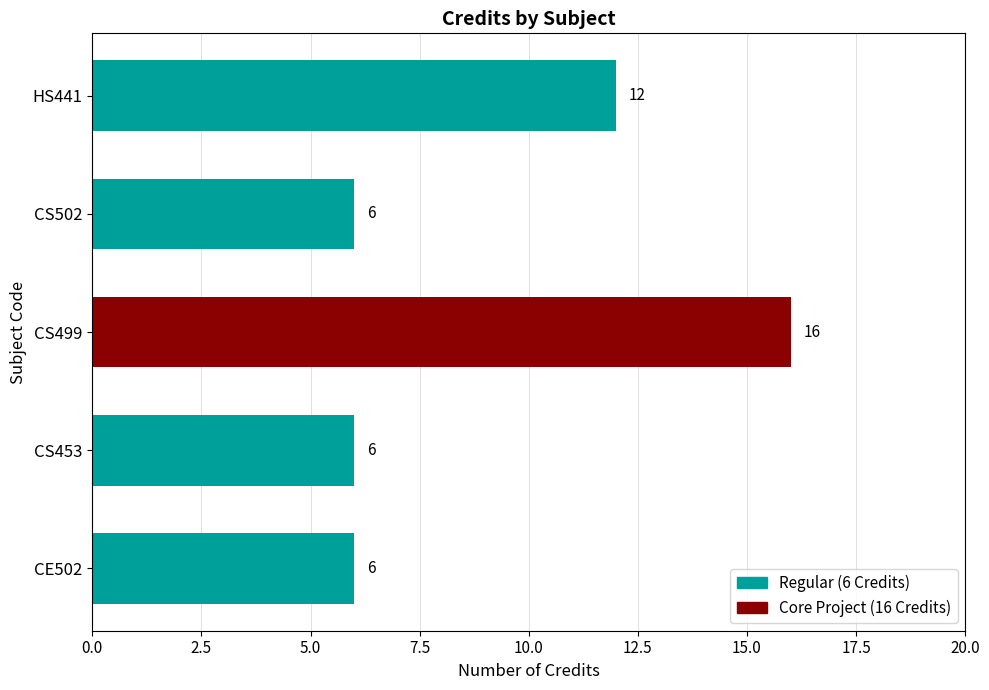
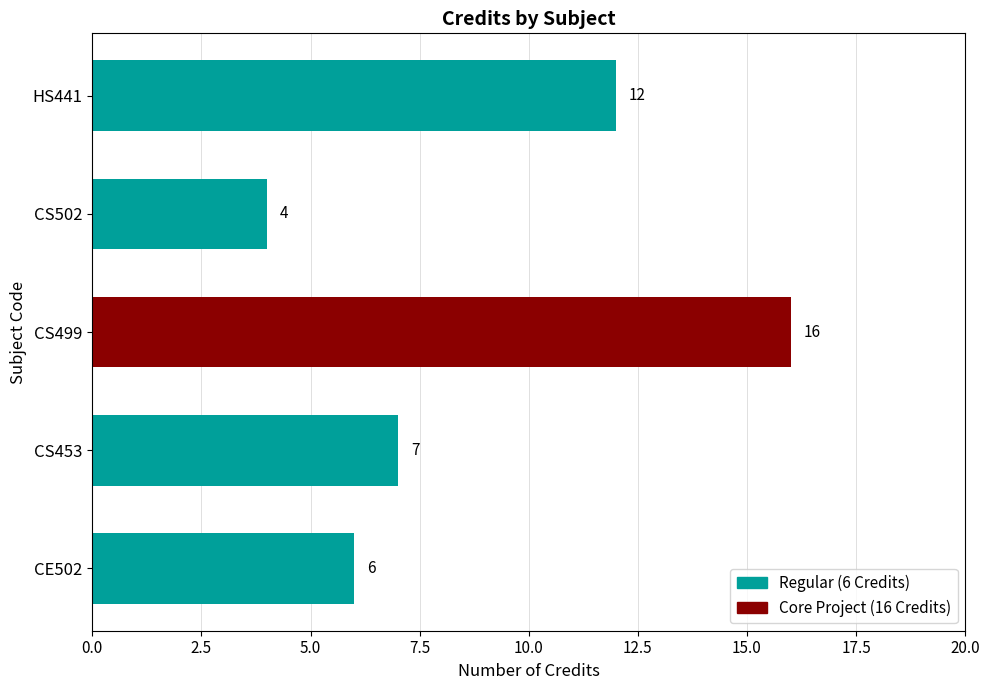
CS502: 6 -> 4
CS453: 6 -> 7
